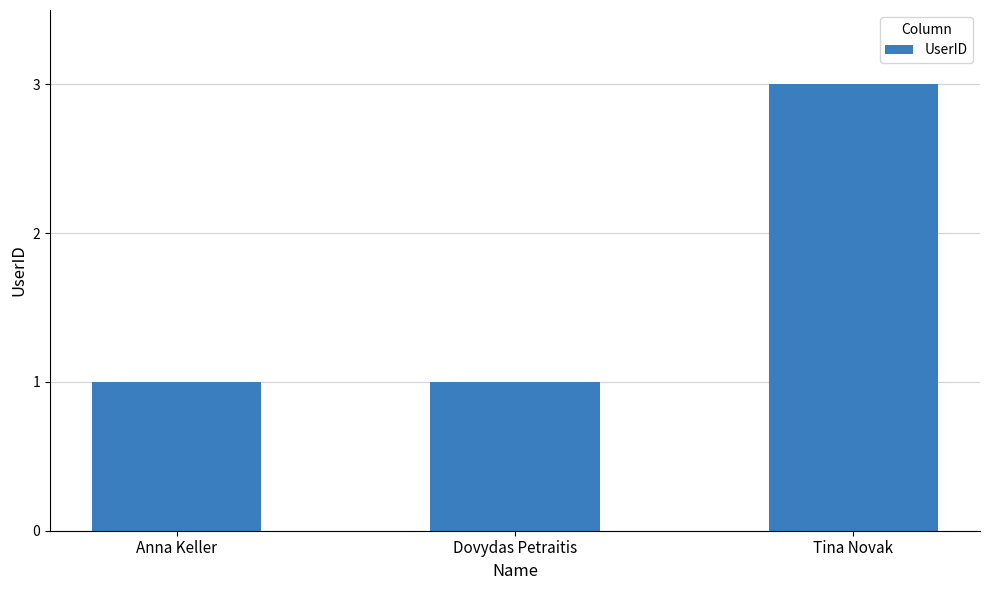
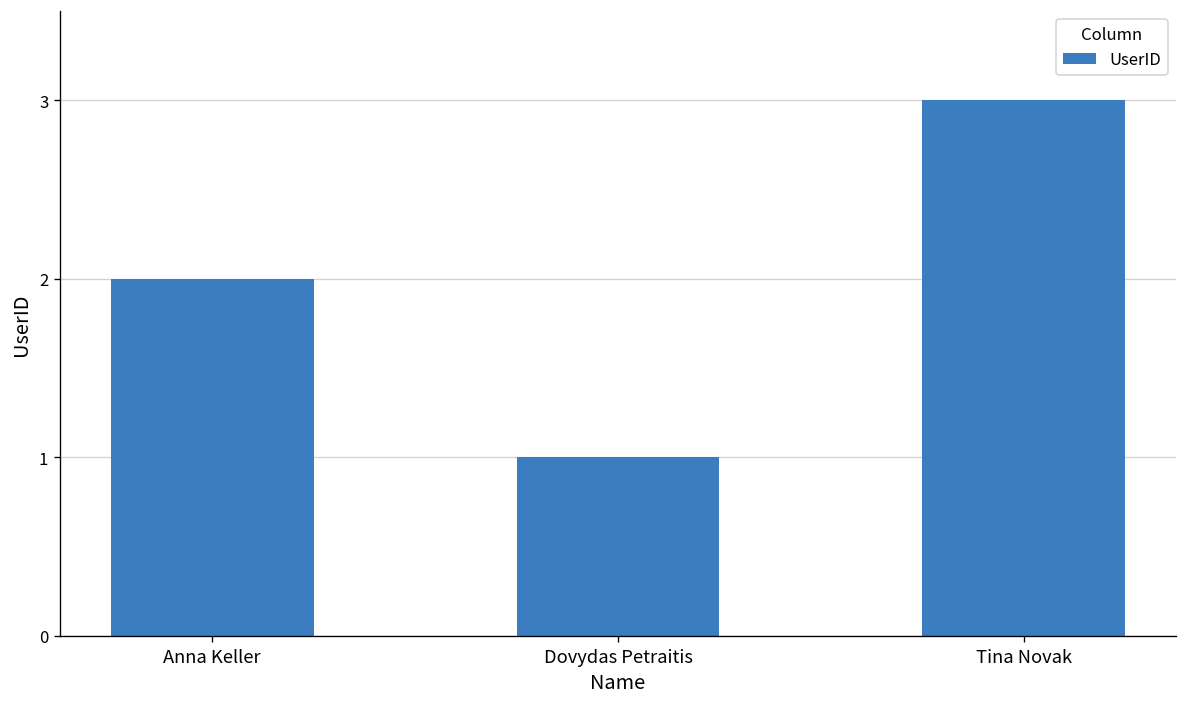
Anna Keller: 1 -> 2
